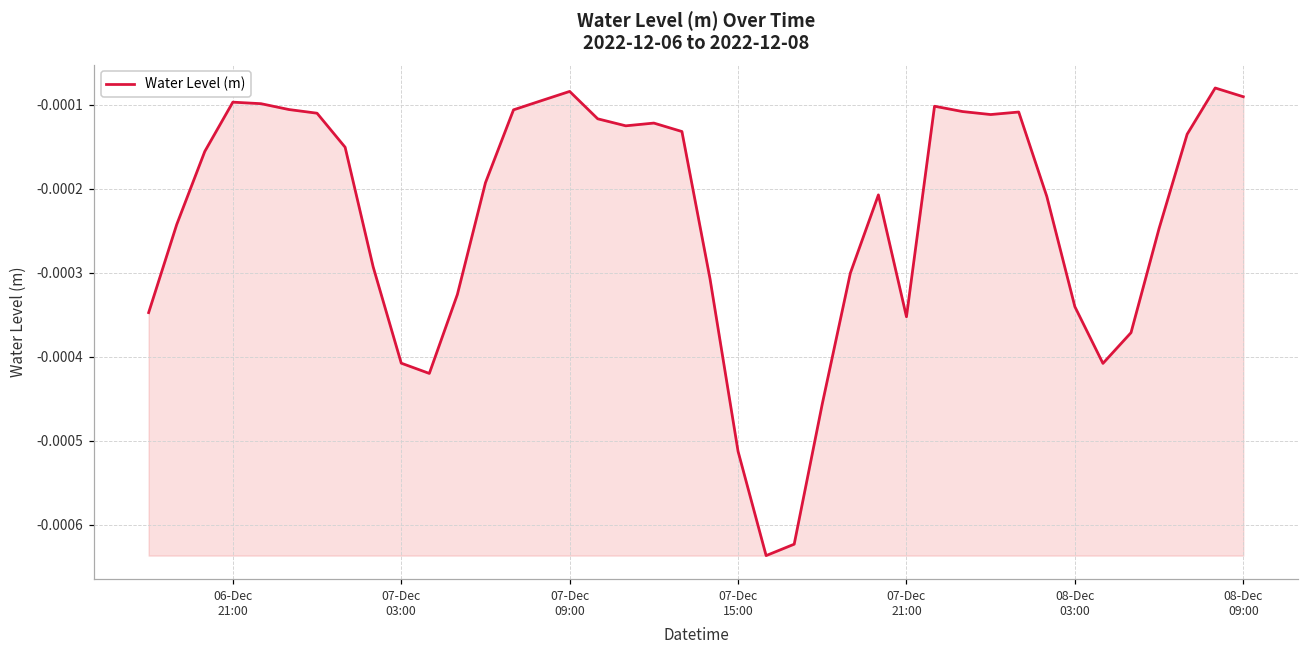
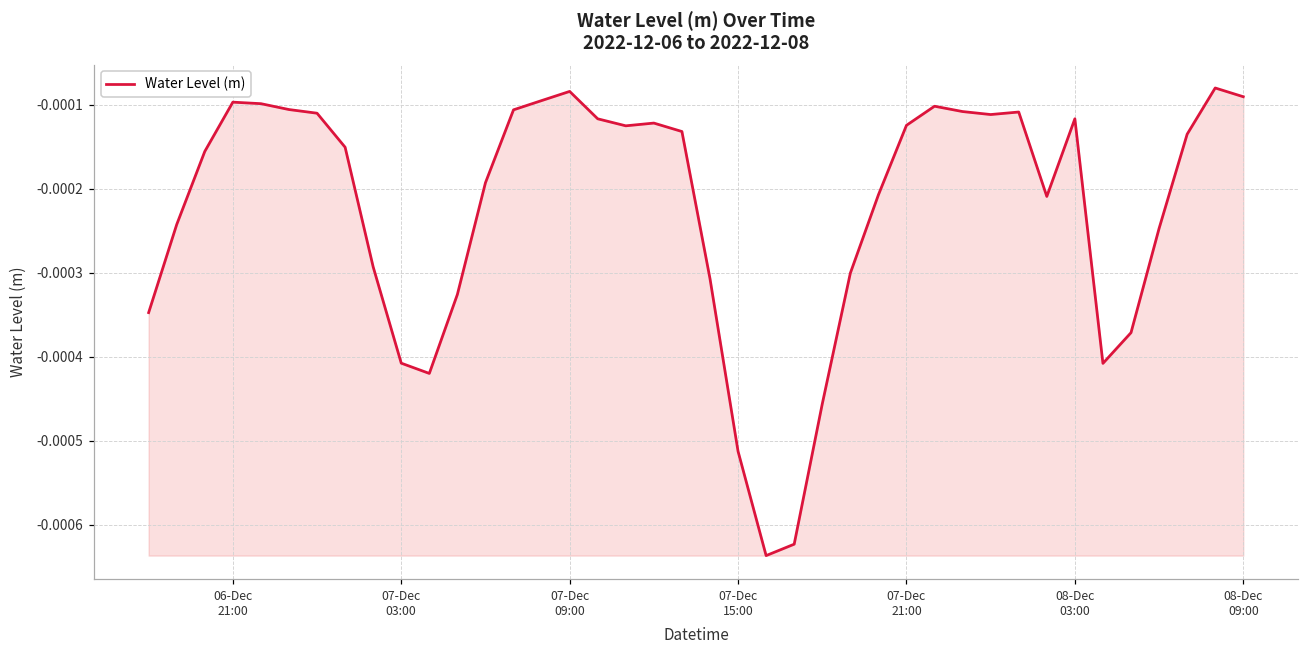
07-Dec 21:00: -0.00035 -> -0.00012
08-Dec 03:00: -0.00034 -> -0.00012
